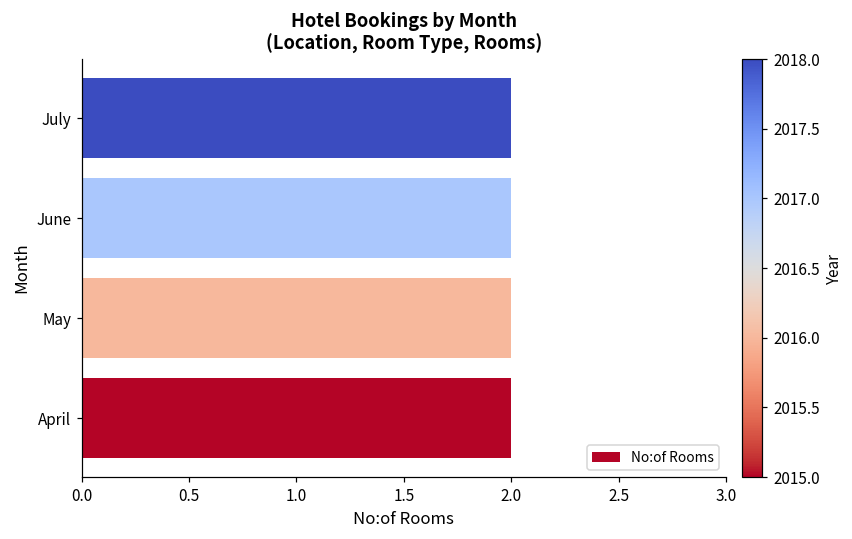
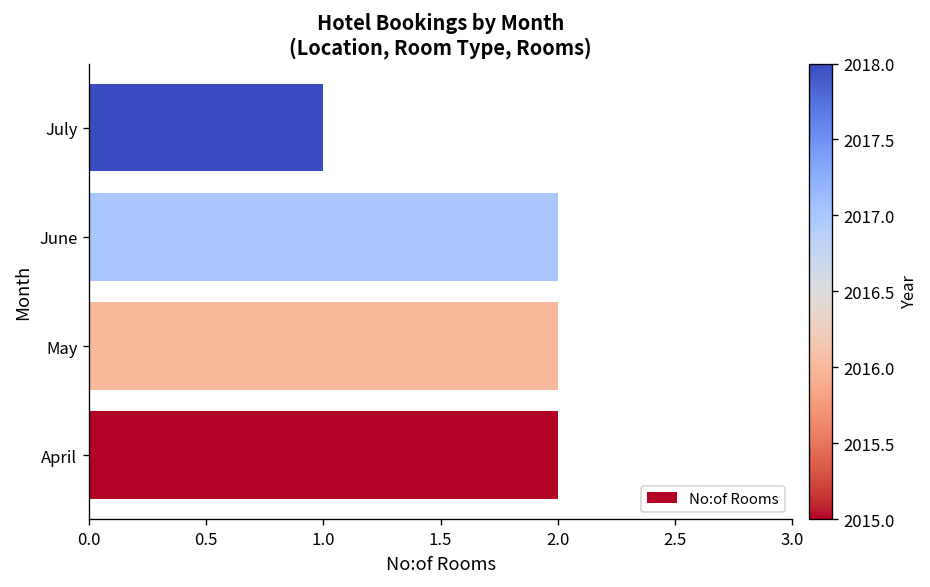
July: 2 -> 1
